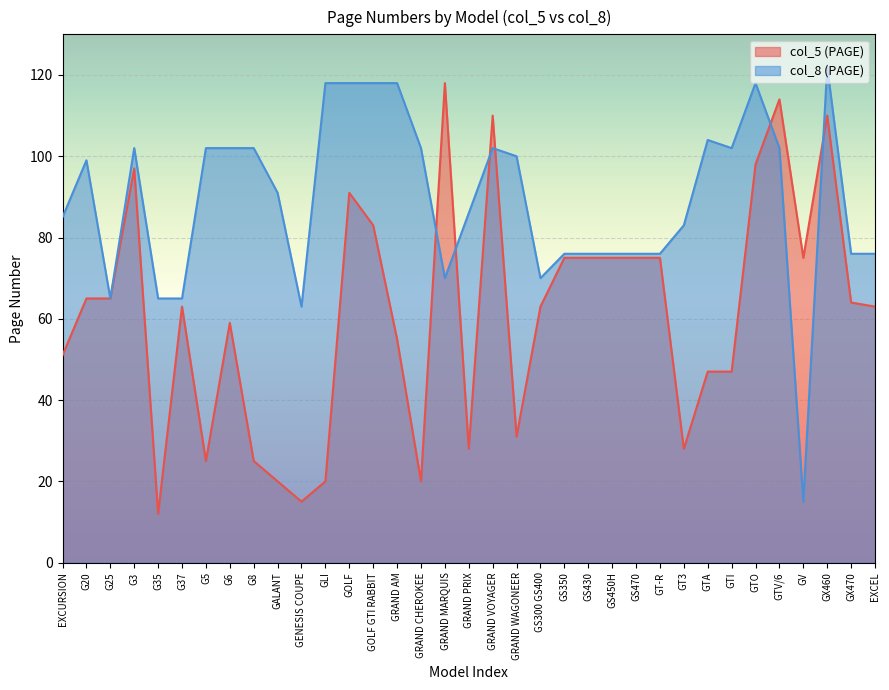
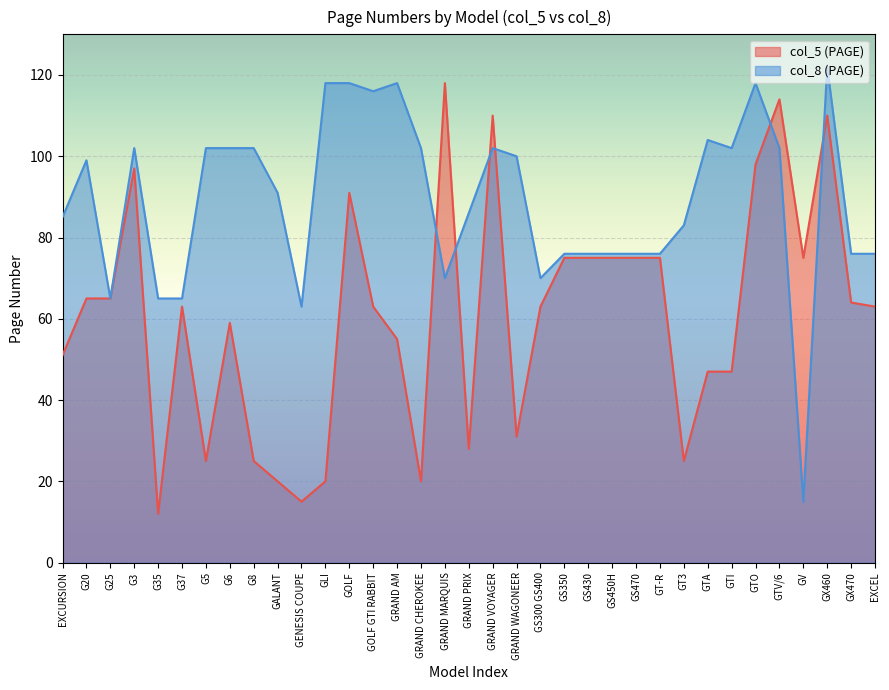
col_5 (PAGE), GOLF GTI RABBIT: 83 -> 63
col_8 (PAGE), GOLF GTI RABBIT: 118 -> 116
col_5 (PAGE), GT3: 28 -> 25
